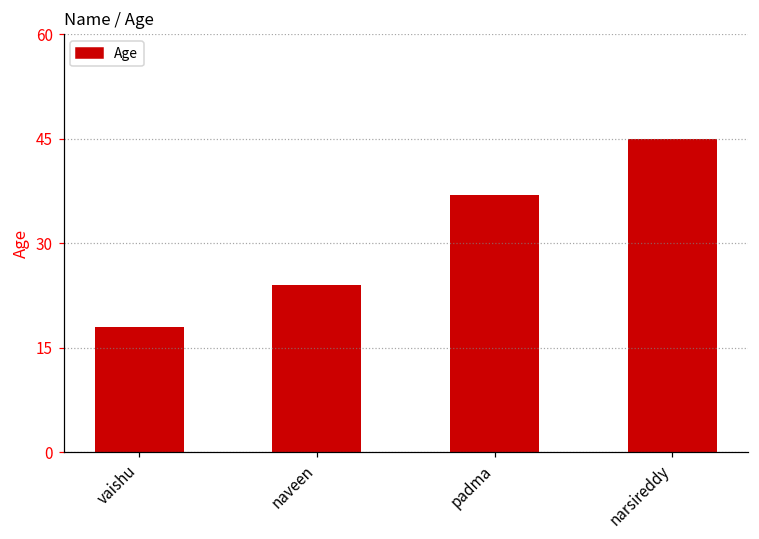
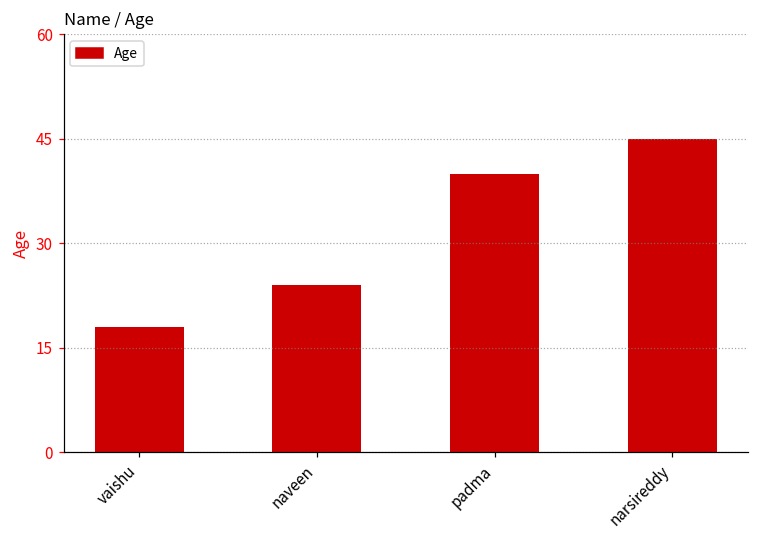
padma: 37 -> 40
